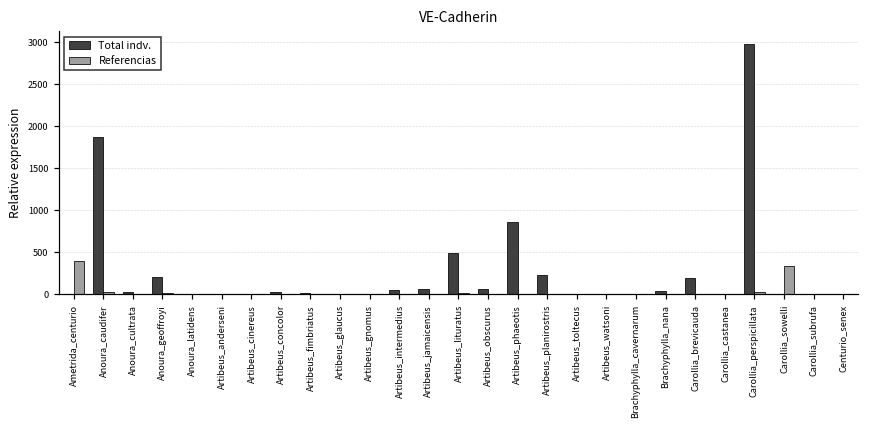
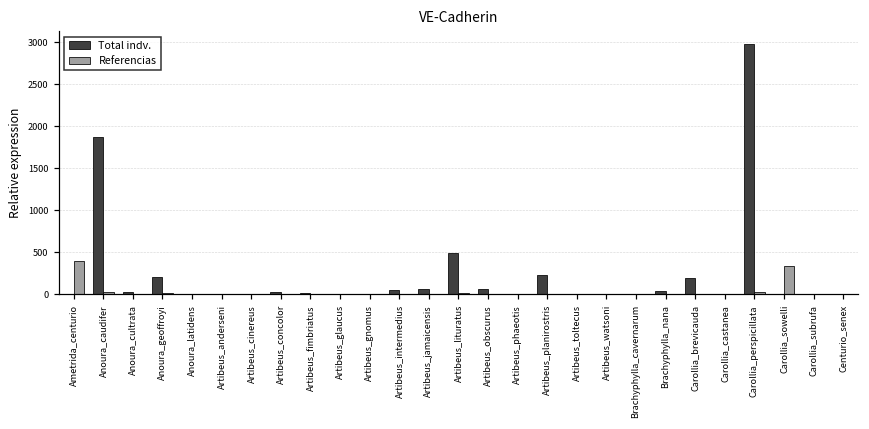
Total indv., Artibeus_phaeotis: 900 -> 0
